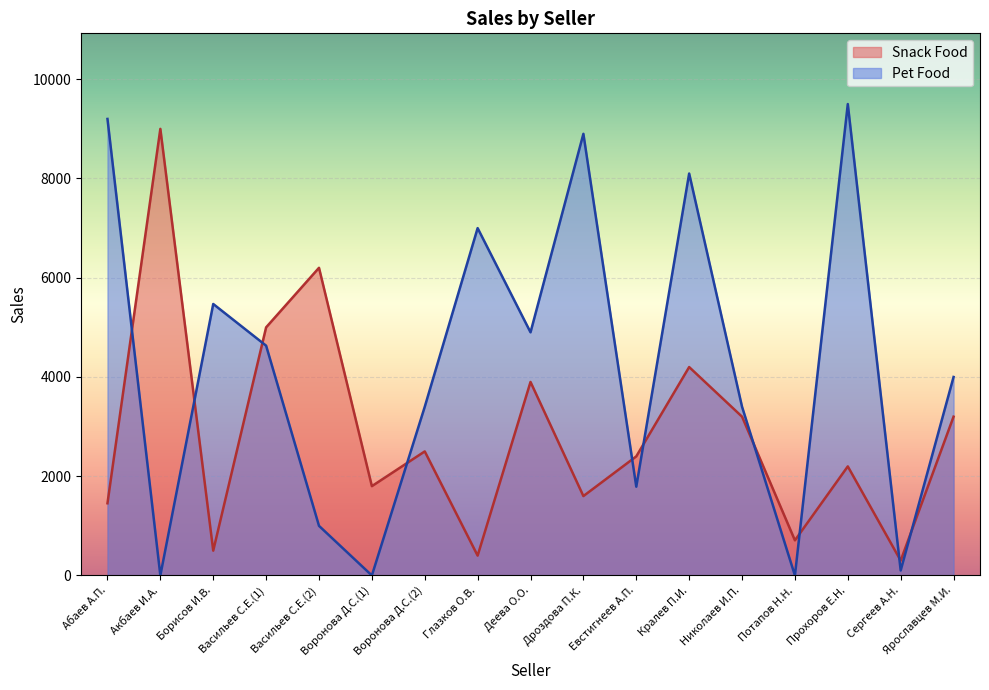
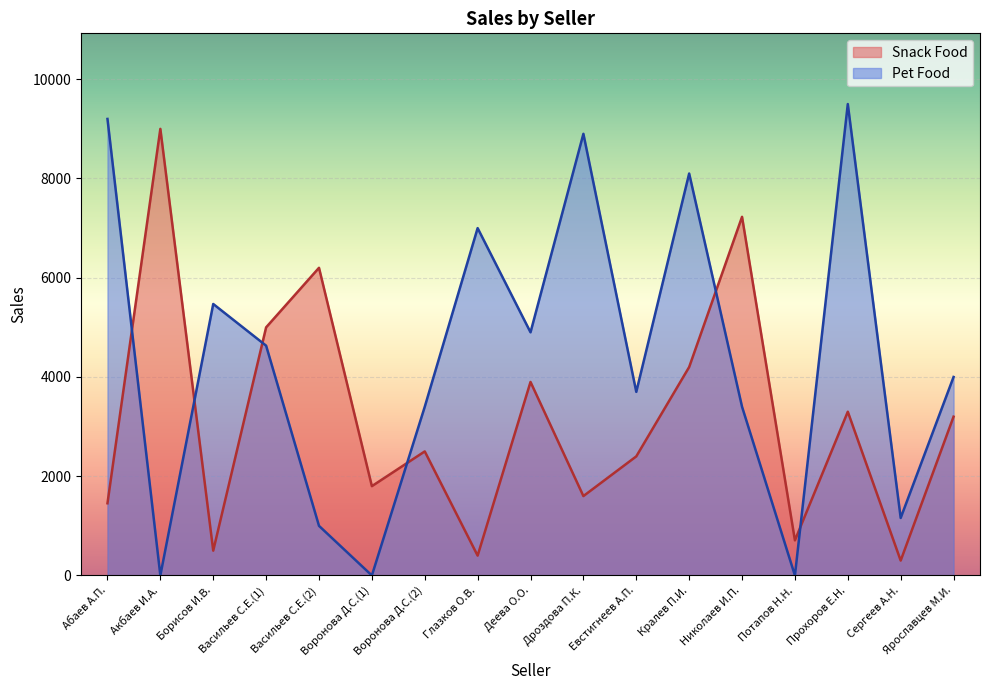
Pet Food, Евстигнеев А.П.: 1800 -> 3700
Snack Food, Николаев И.П.: 3200 -> 7200
Snack Food, Прохоров Е.Н.: 2200 -> 3300
Pet Food, Сергеев А.Н.: 100 -> 1200
